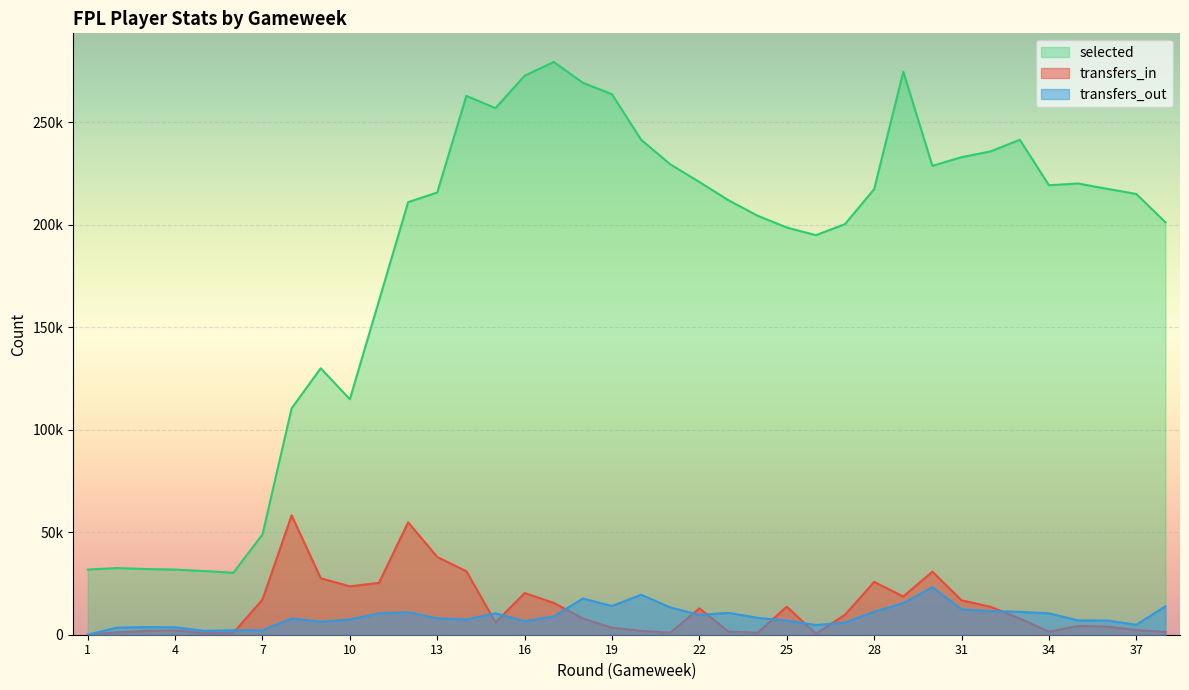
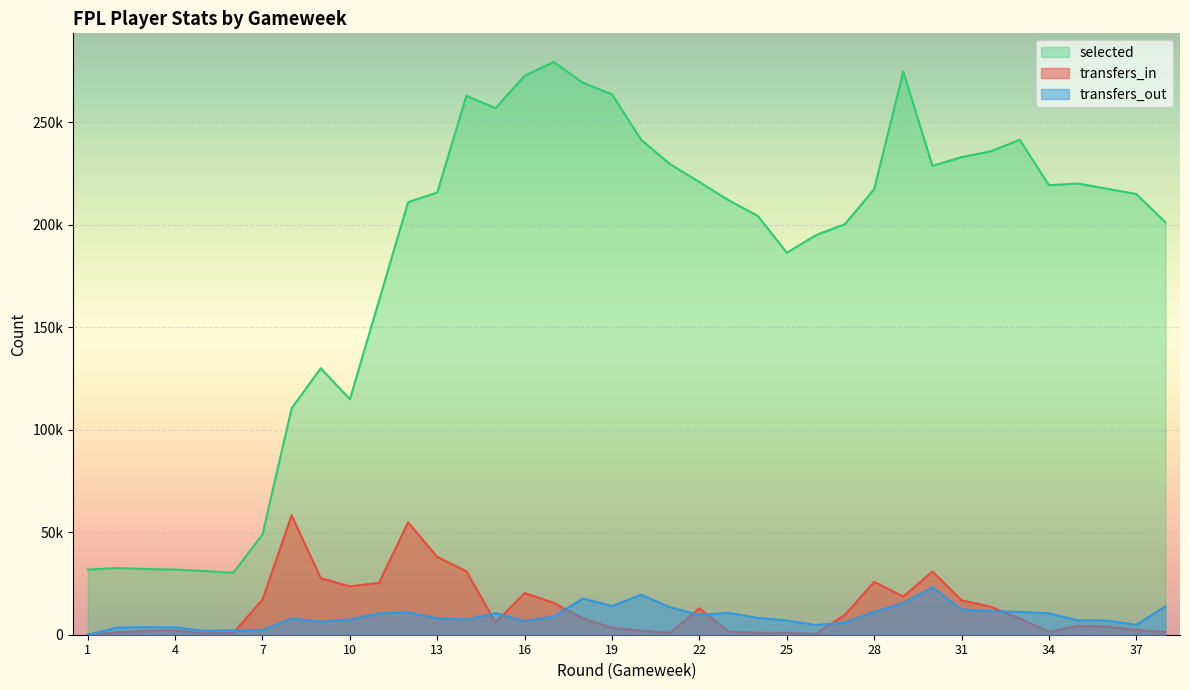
selected, 25: 199000 -> 186000
transfers_in, 25: 14000 -> 1000
